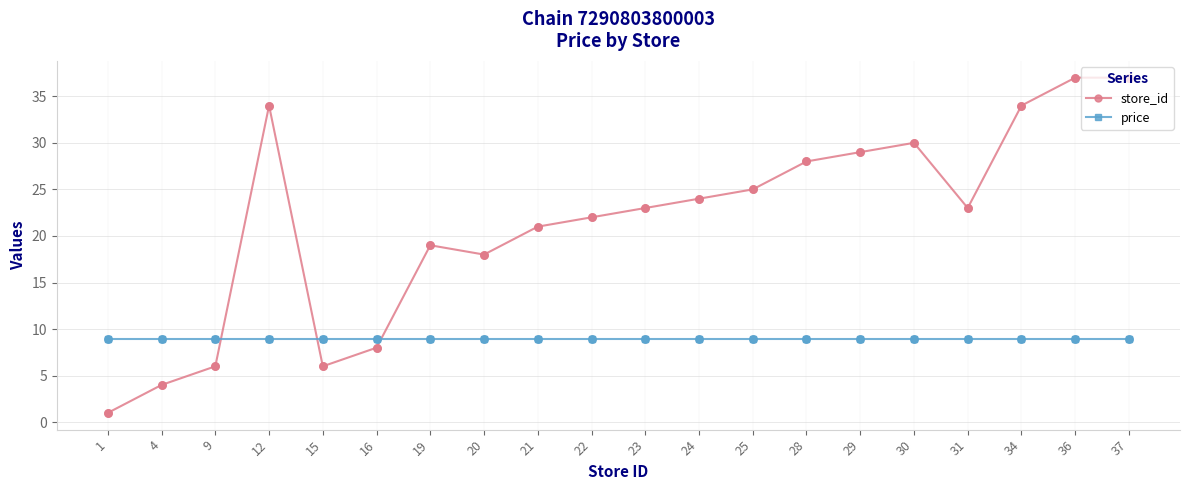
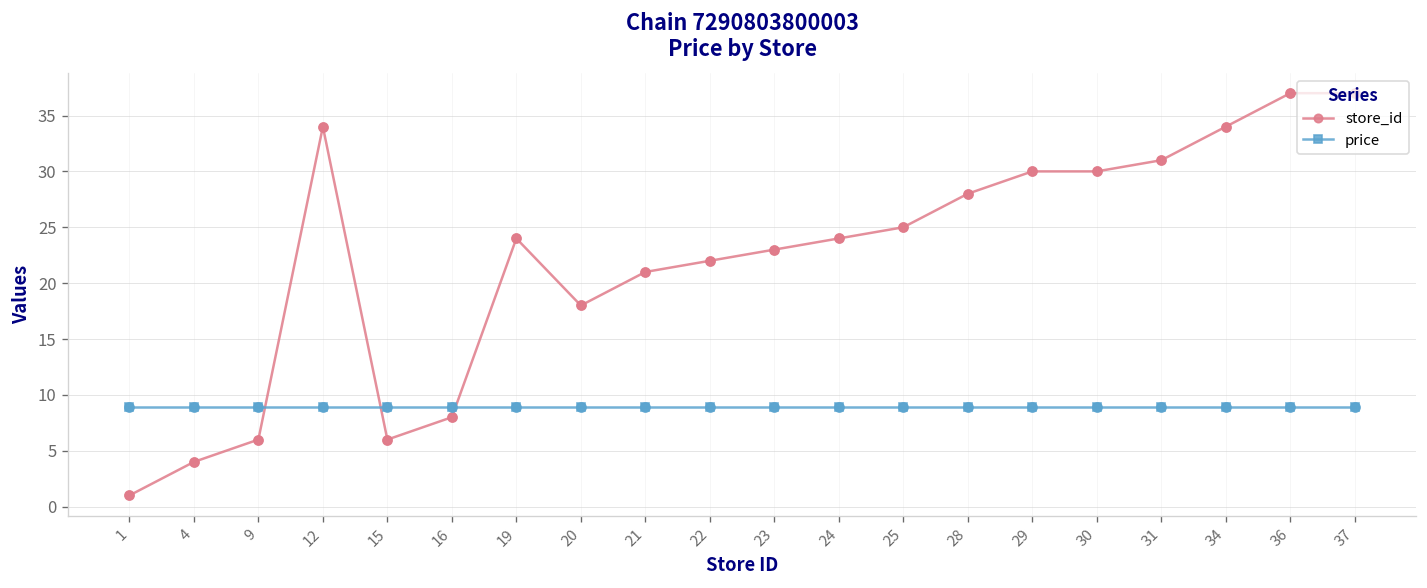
store_id, 19: 19 -> 24
store_id, 29: 29 -> 30
store_id, 31: 23 -> 31
